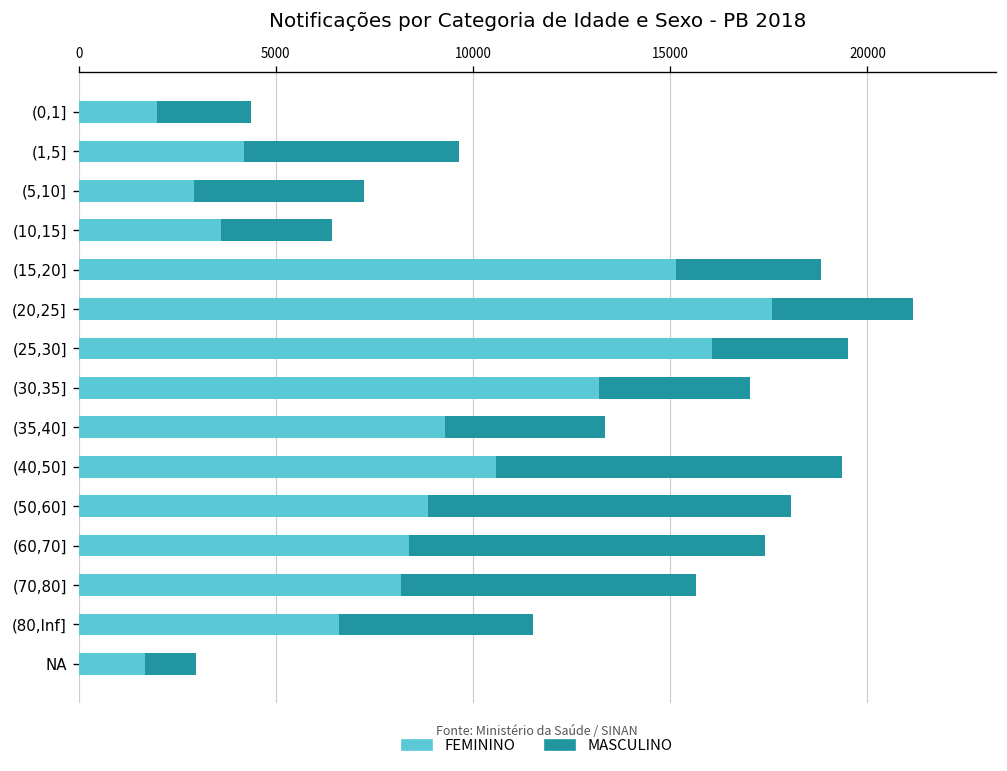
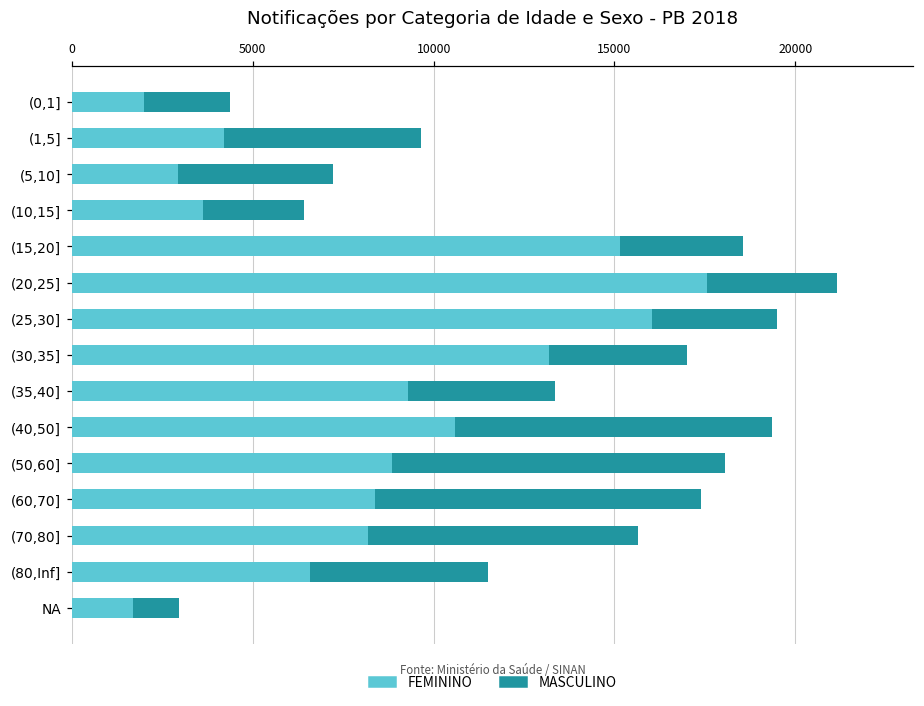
MASCULINO, (15,20]: 3700 -> 3400
